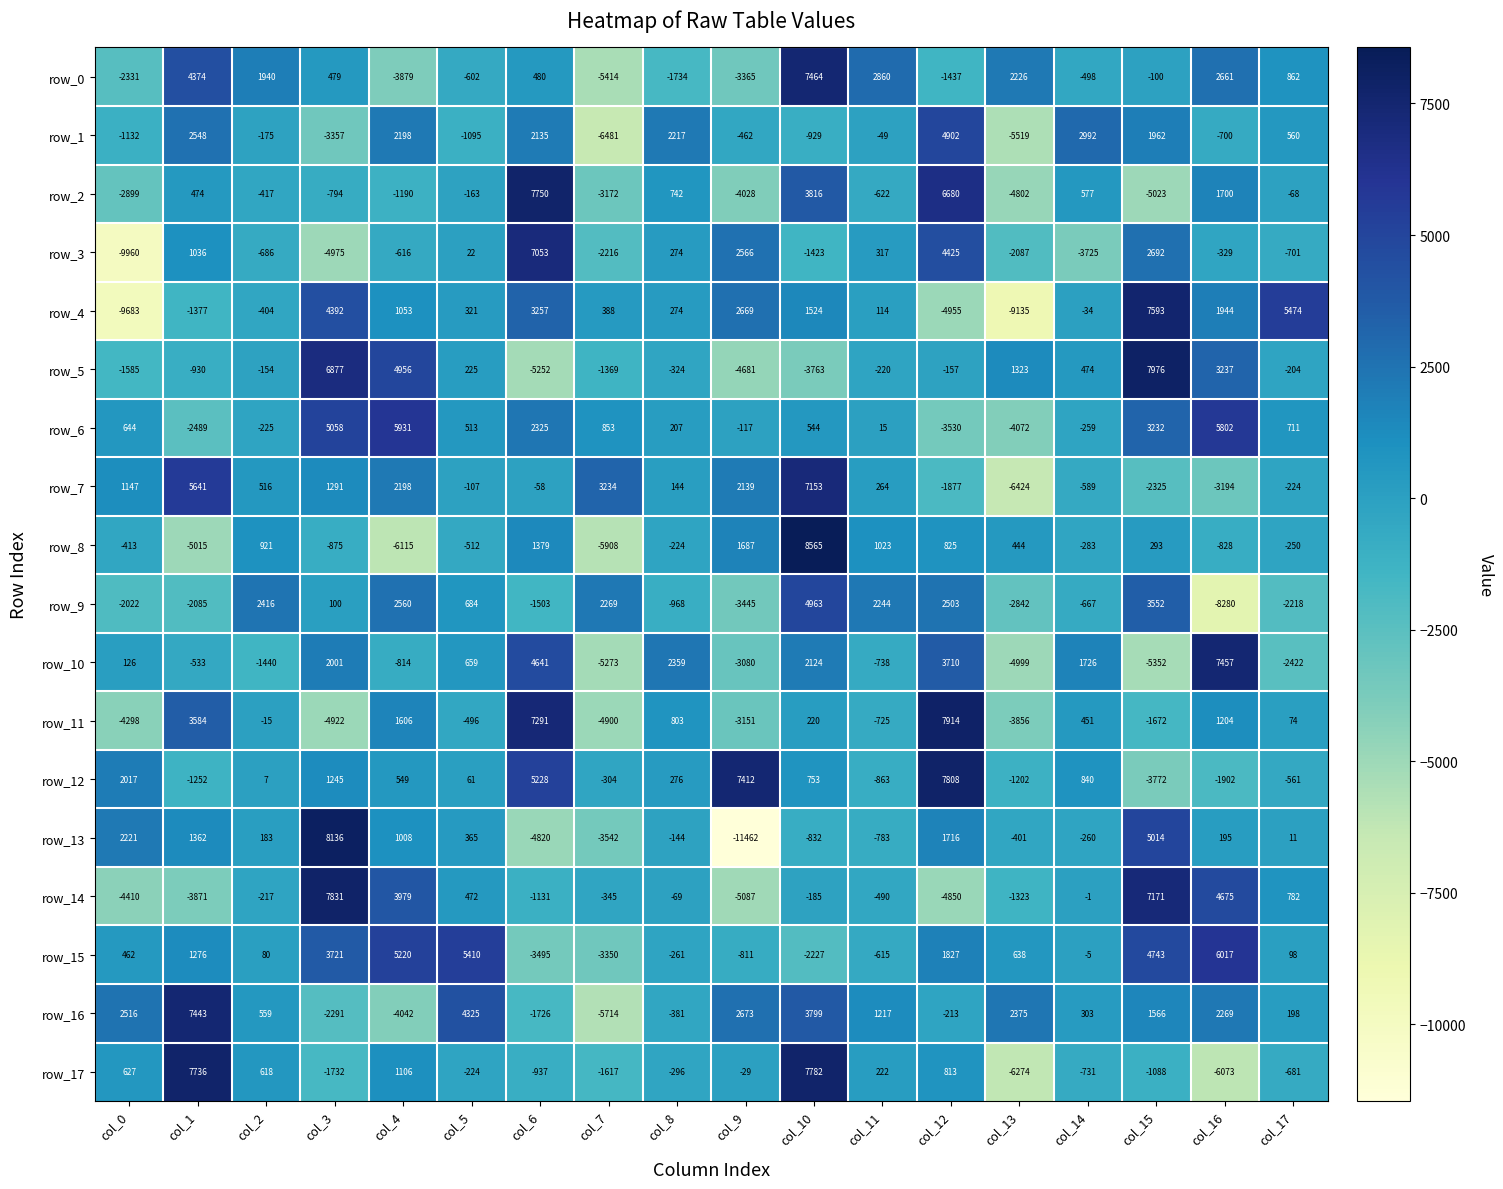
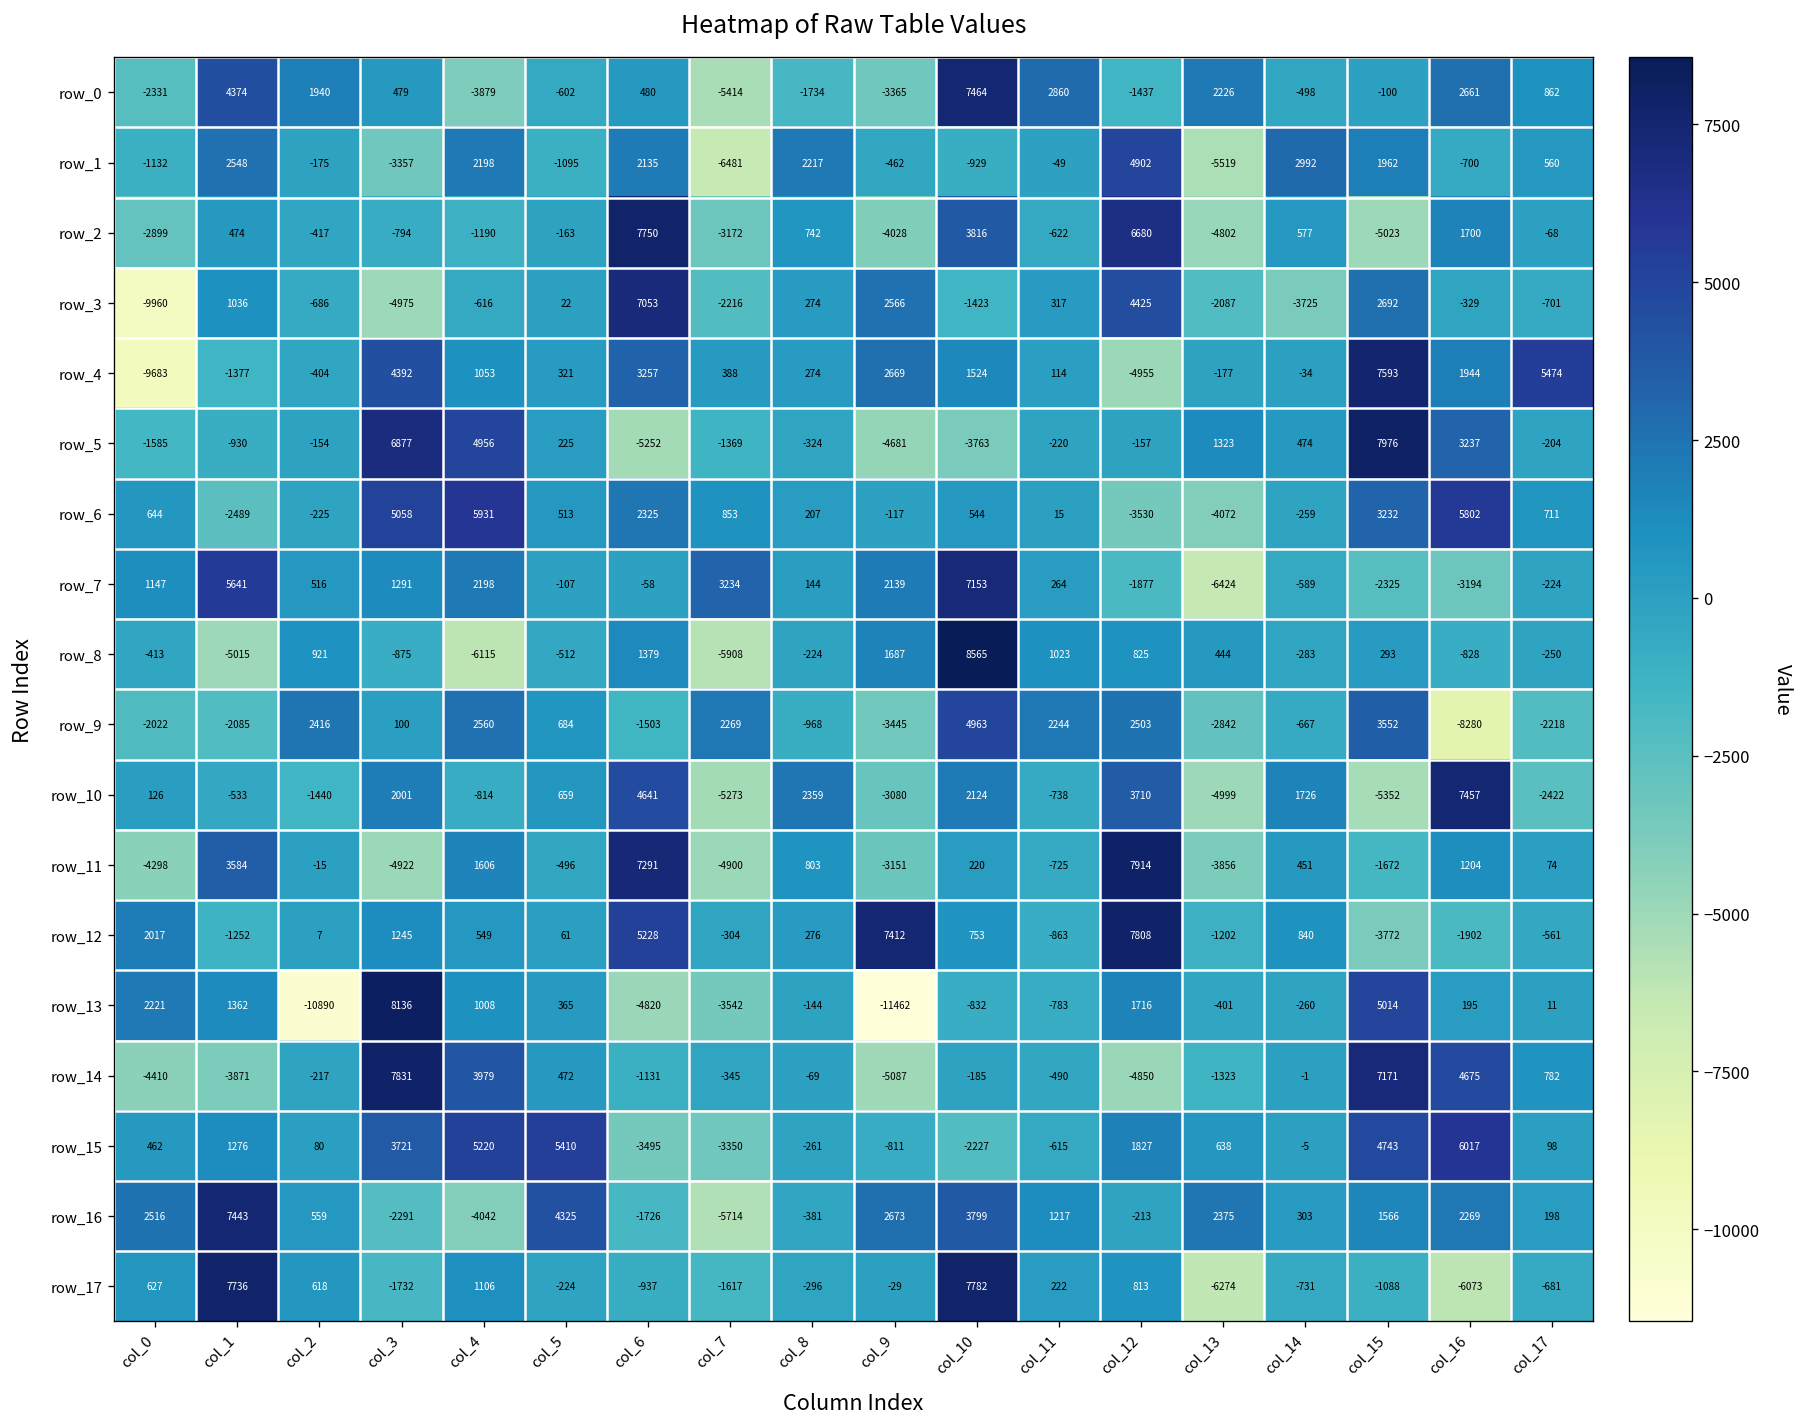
row_4, col_13: -9135 -> -177
row_13, col_2: 183 -> -10890
